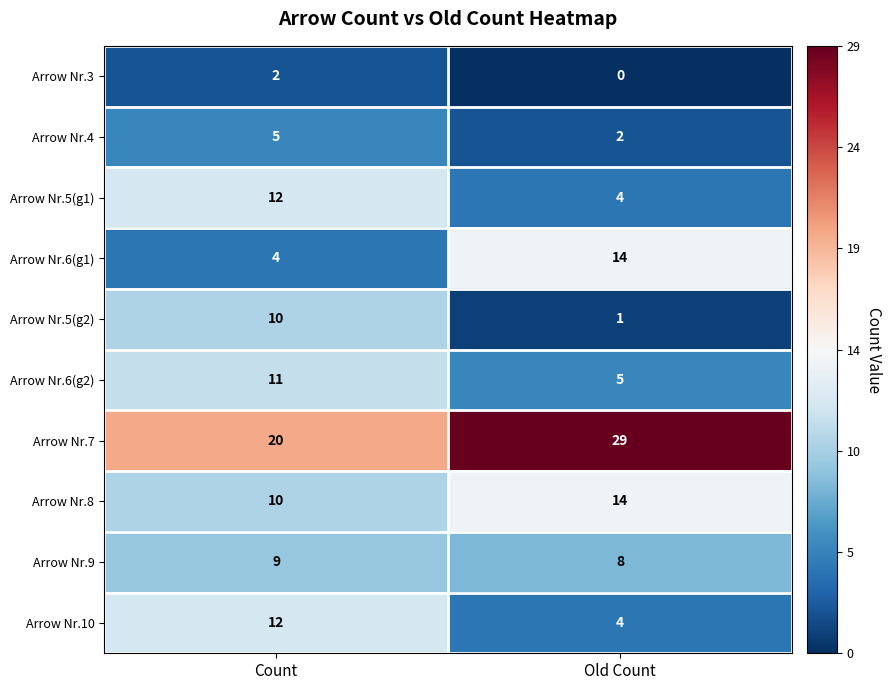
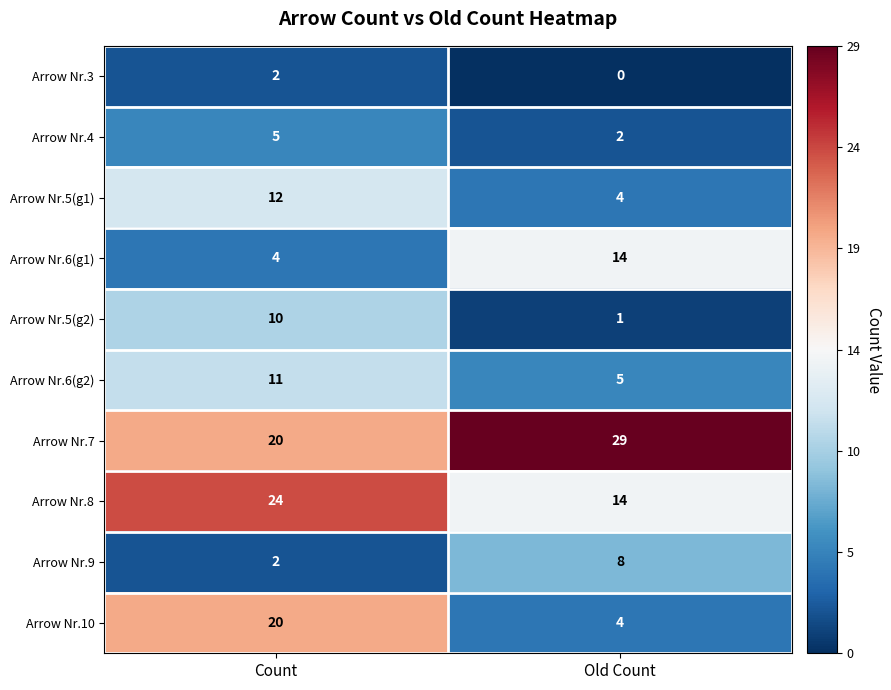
Arrow Nr.8, Count: 10 -> 24
Arrow Nr.9, Count: 9 -> 2
Arrow Nr.10, Count: 12 -> 20
